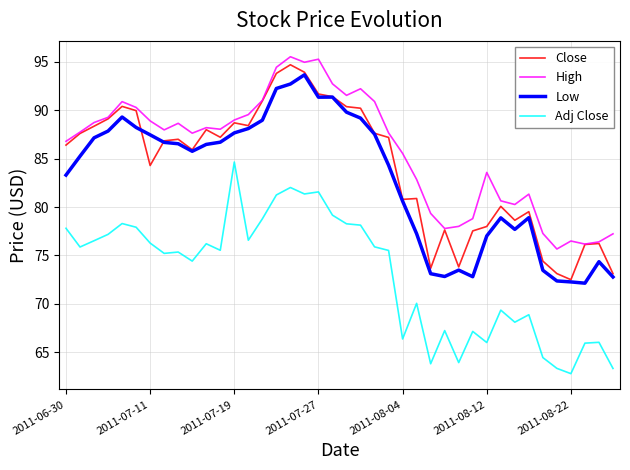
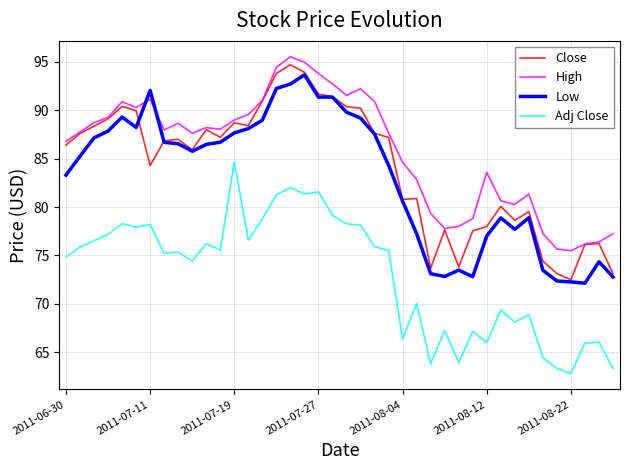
Adj Close, 2011-06-30: 78 -> 75
High, 2011-07-11: 89 -> 91
Low, 2011-07-11: 87 -> 92
Adj Close, 2011-07-11: 76 -> 78
High, 2011-07-27: 95 -> 94
High, 2011-08-04: 86 -> 85
High, 2011-08-22: 76 -> 75
